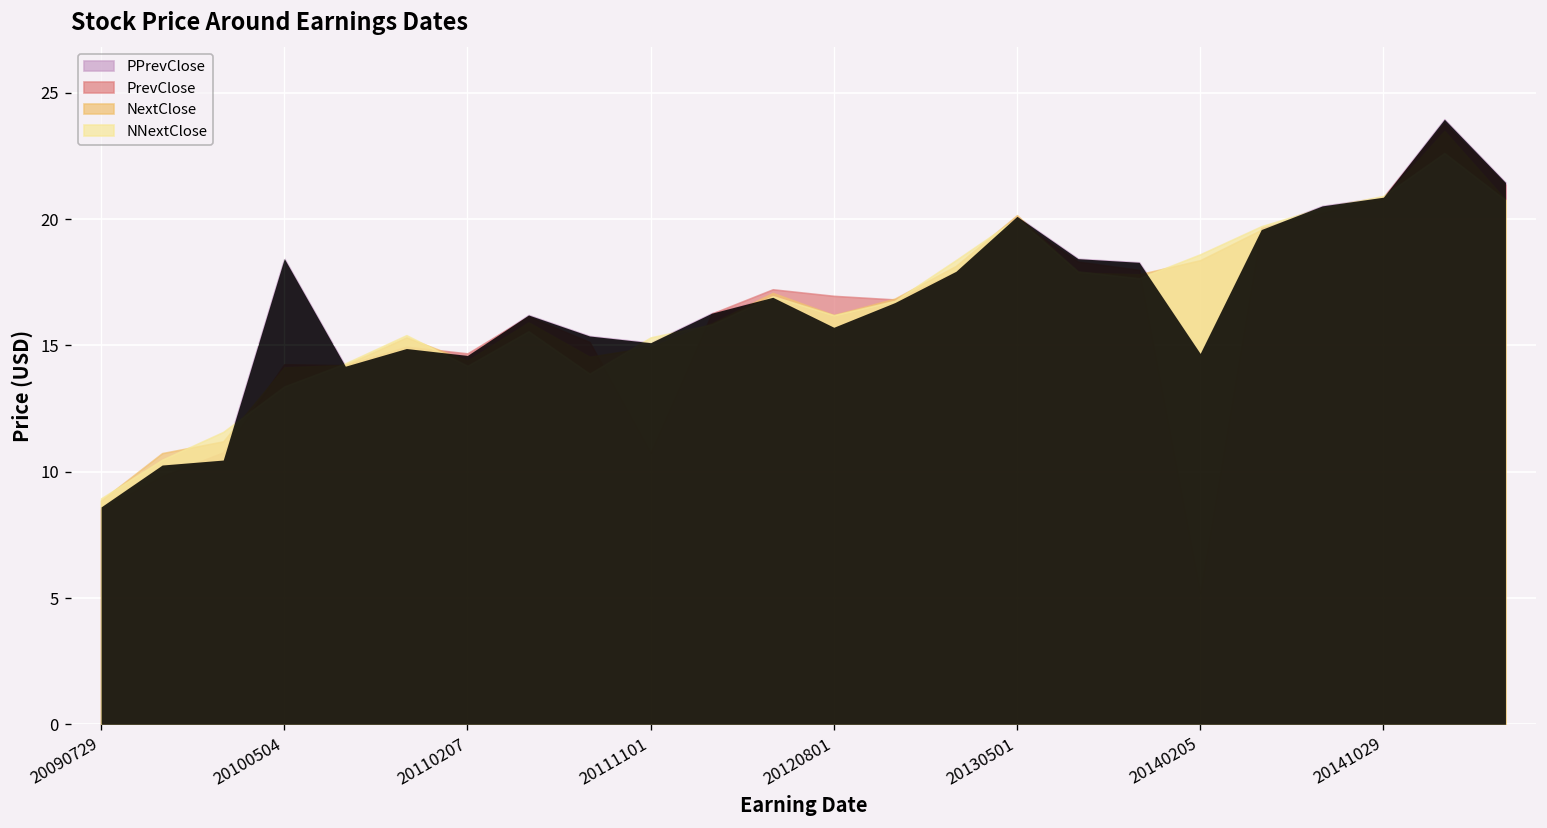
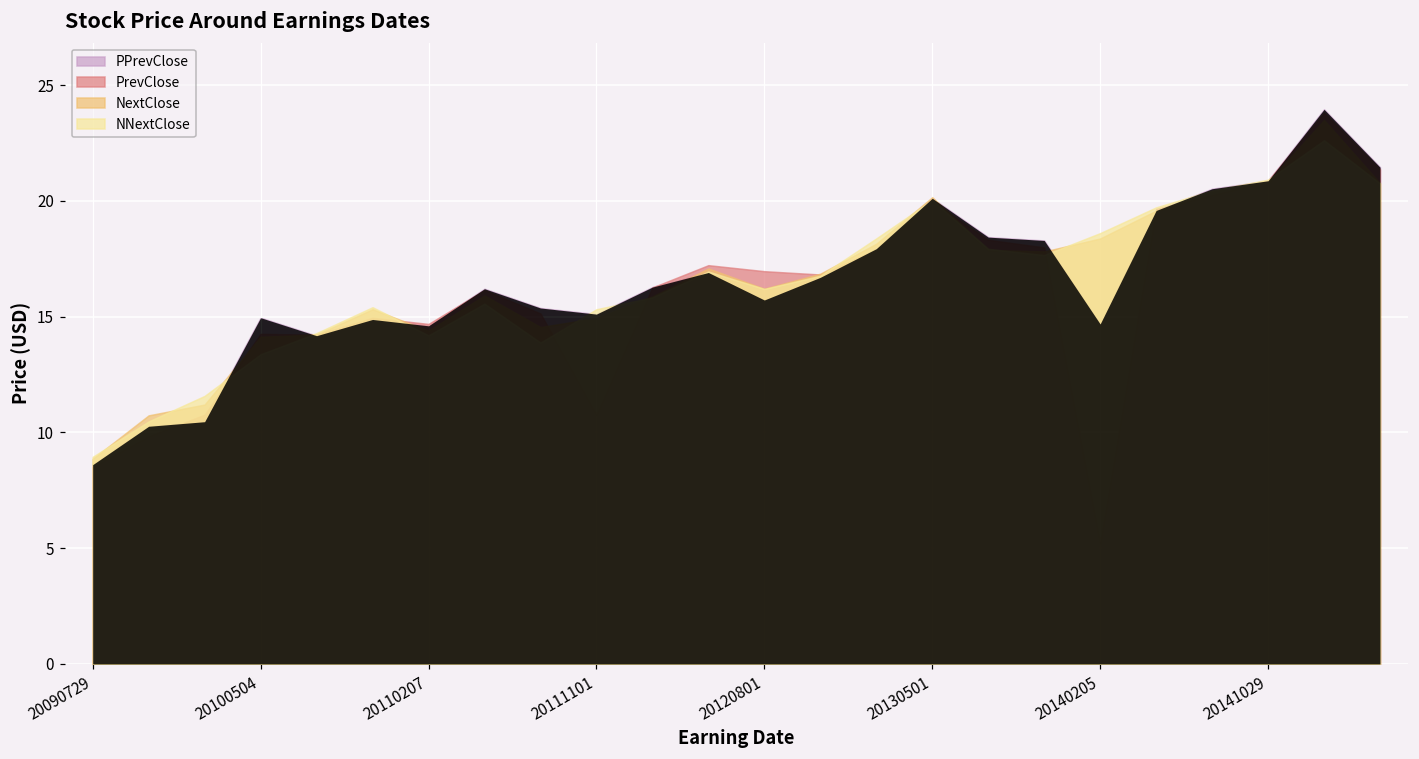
PPrevClose, 20100504: 18.4 -> 15.0
